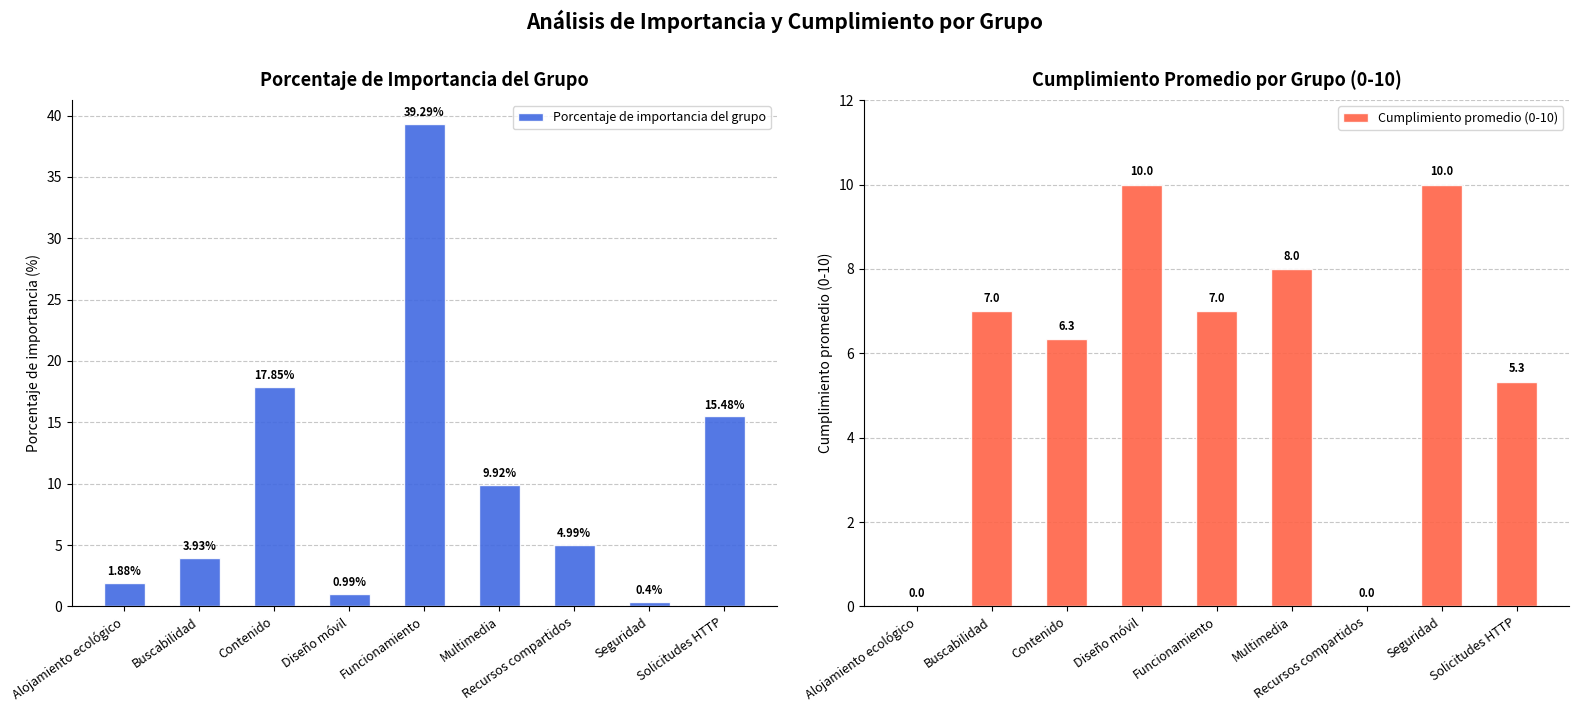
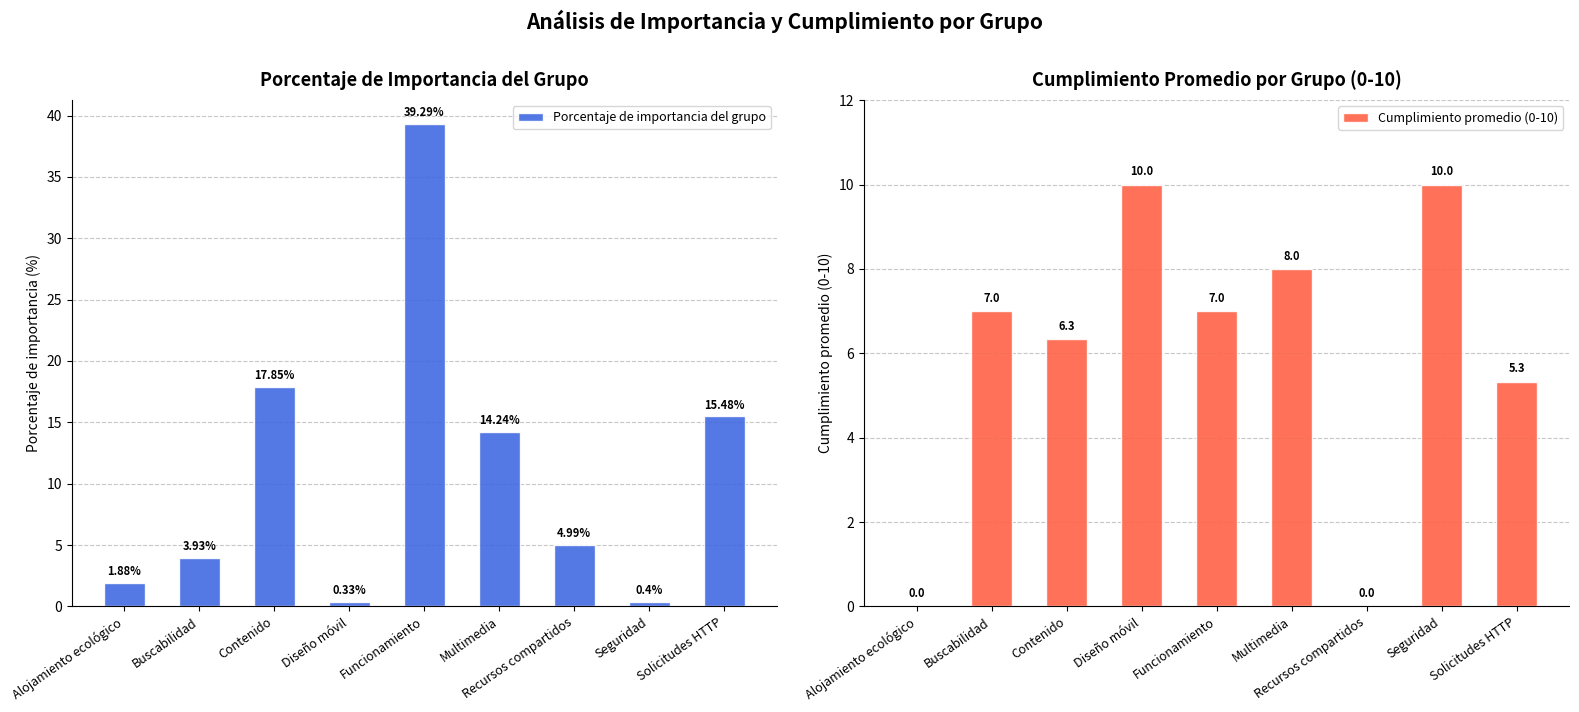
Porcentaje de Importancia del Grupo, Diseño móvil: 0.99% -> 0.33%
Porcentaje de Importancia del Grupo, Multimedia: 9.92% -> 14.24%
